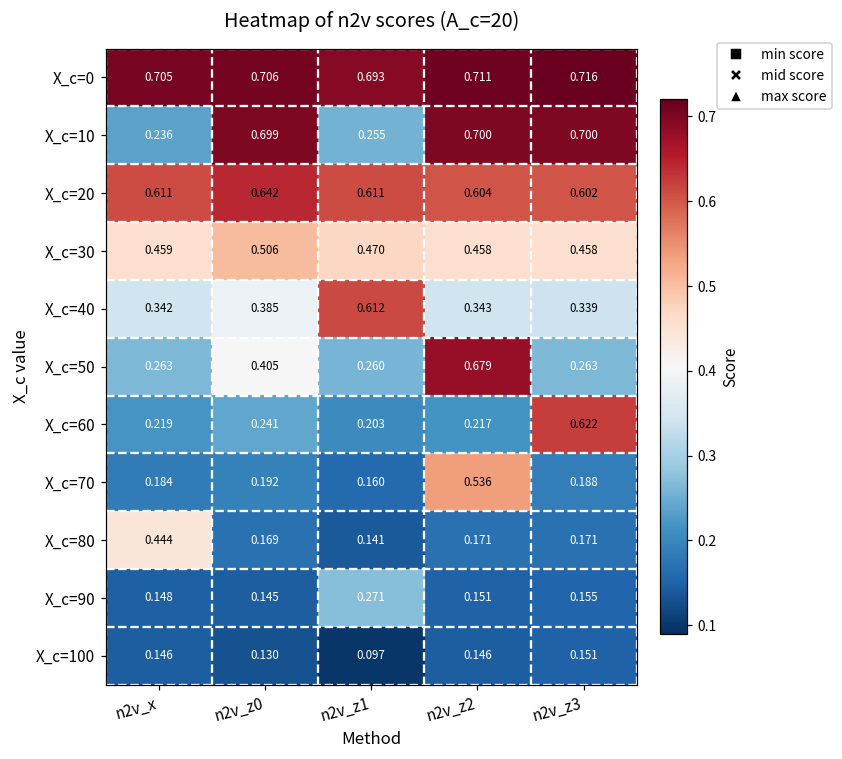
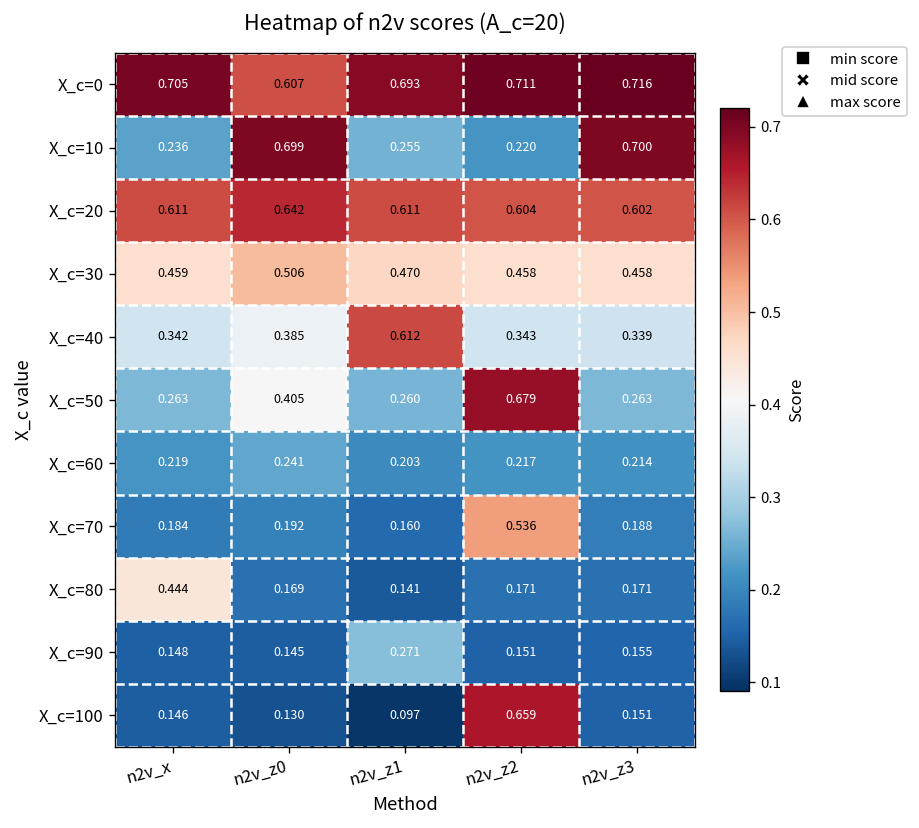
X_c=0, n2v_z0: 0.706 -> 0.607
X_c=10, n2v_z2: 0.700 -> 0.220
X_c=60, n2v_z3: 0.622 -> 0.214
X_c=100, n2v_z2: 0.146 -> 0.659
